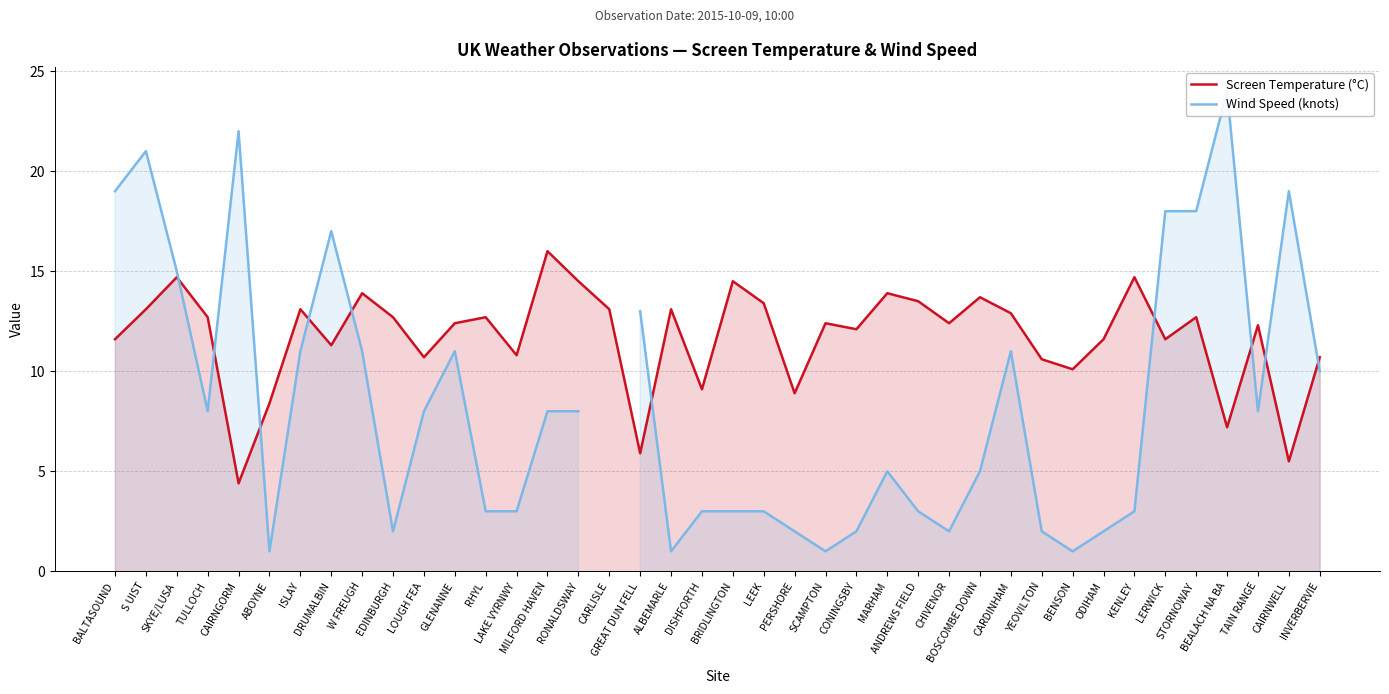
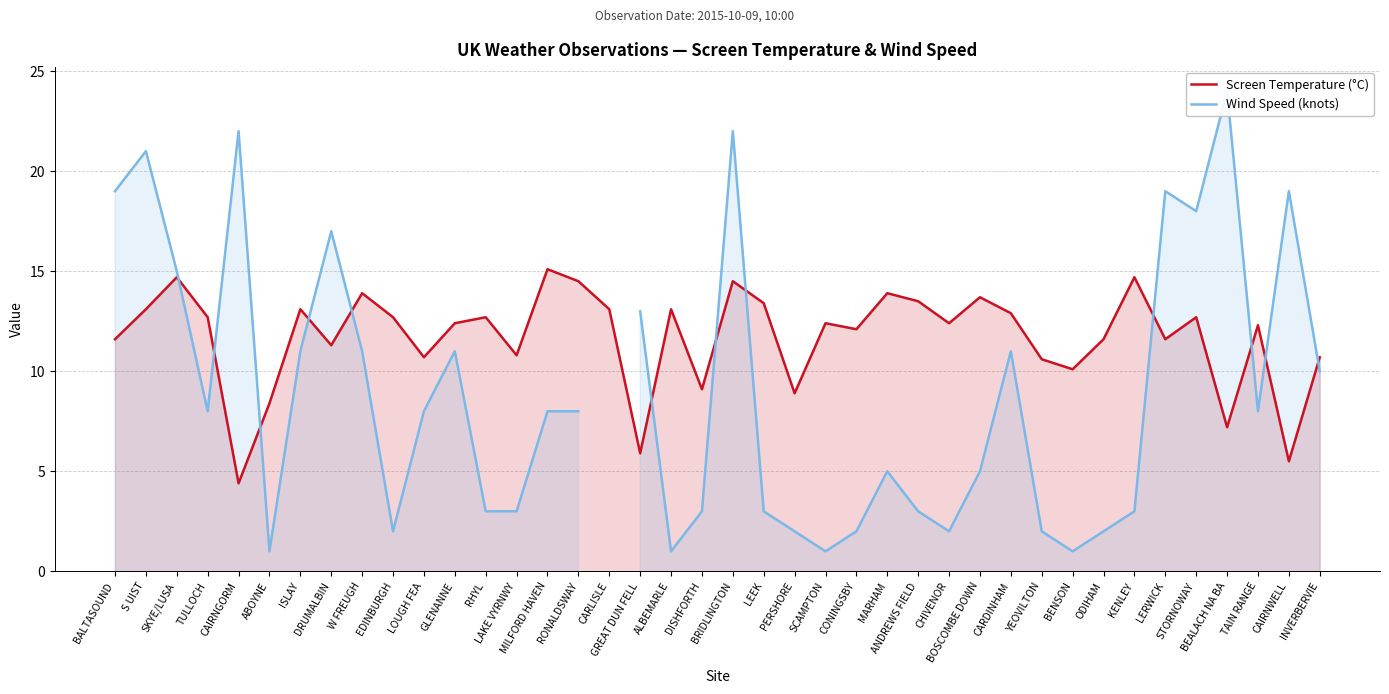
Screen Temperature (°C), MILFORD HAVEN: 16.0 -> 15.1
Wind Speed (knots), BRIDLINGTON: 3 -> 22
Wind Speed (knots), LERWICK: 18 -> 19
